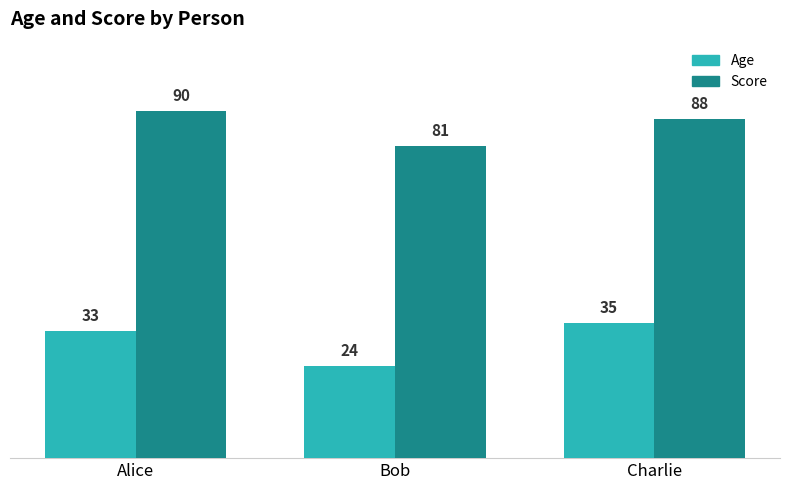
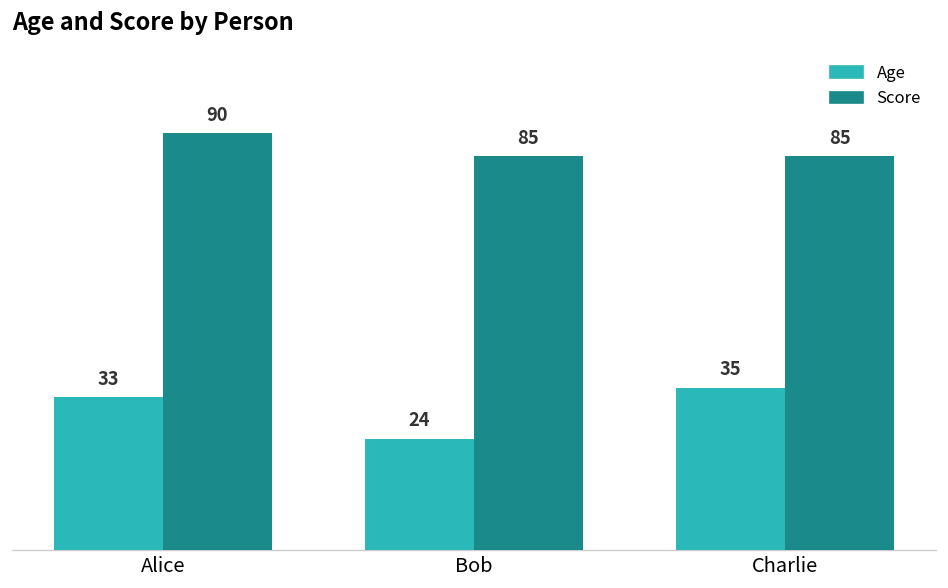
Score, Bob: 81 -> 85
Score, Charlie: 88 -> 85
